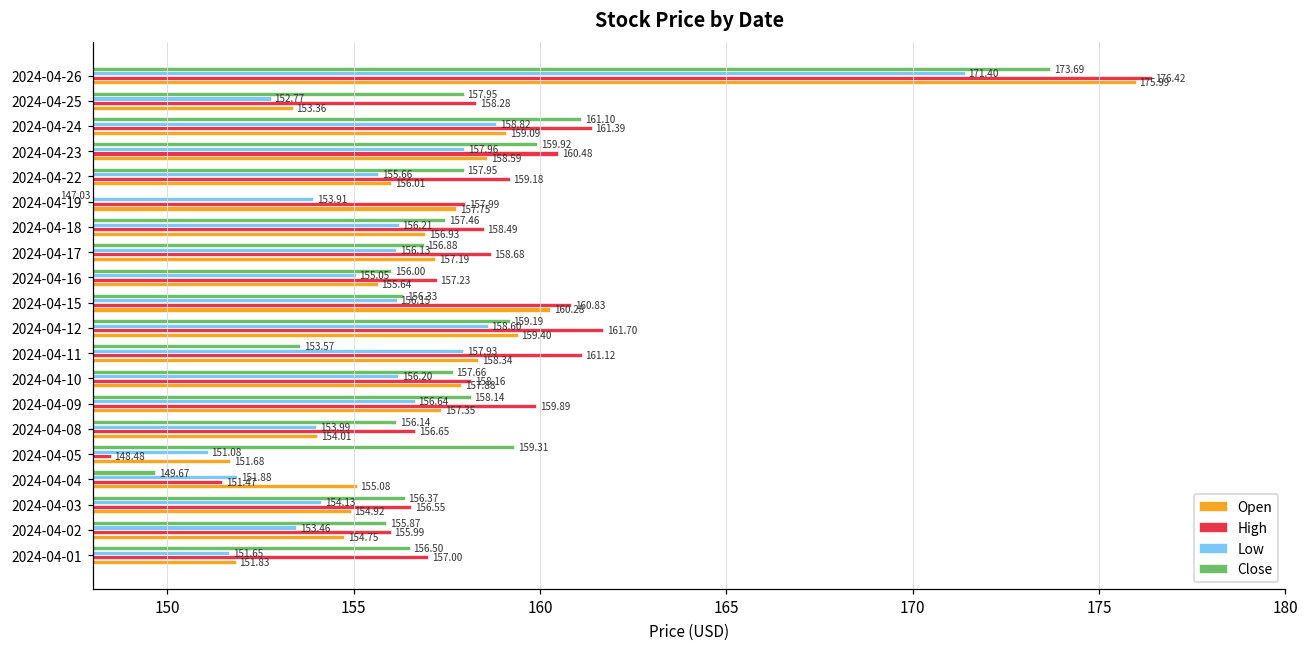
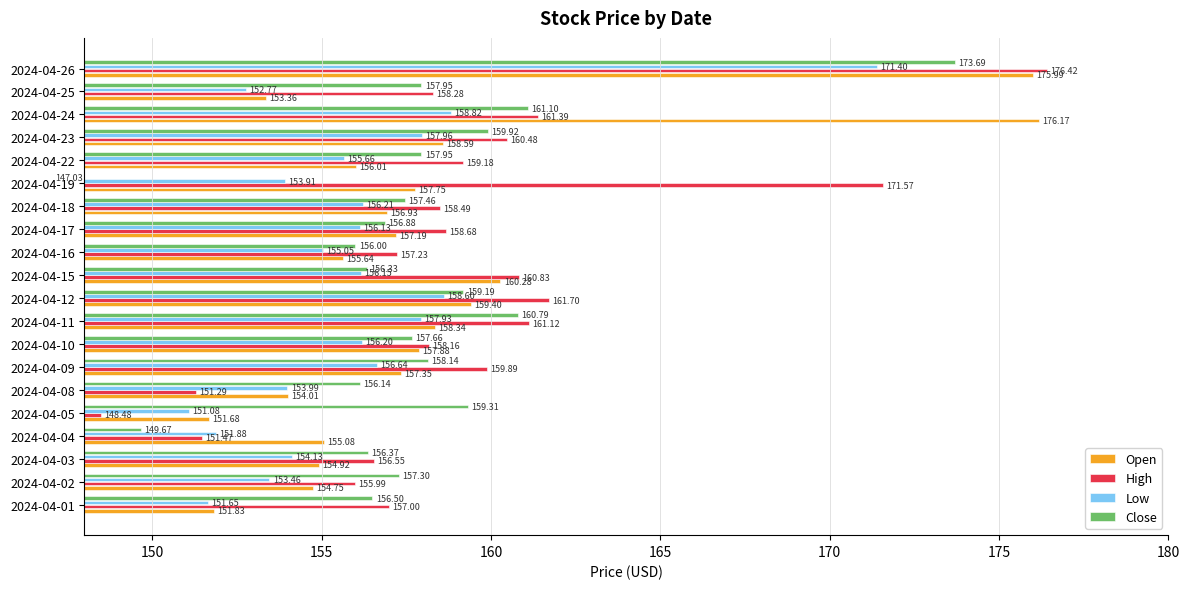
Open, 2024-04-24: 159.09 -> 176.17
High, 2024-04-19: 157.99 -> 171.57
Close, 2024-04-11: 153.57 -> 160.79
High, 2024-04-08: 156.65 -> 151.29
Close, 2024-04-02: 155.87 -> 157.30
